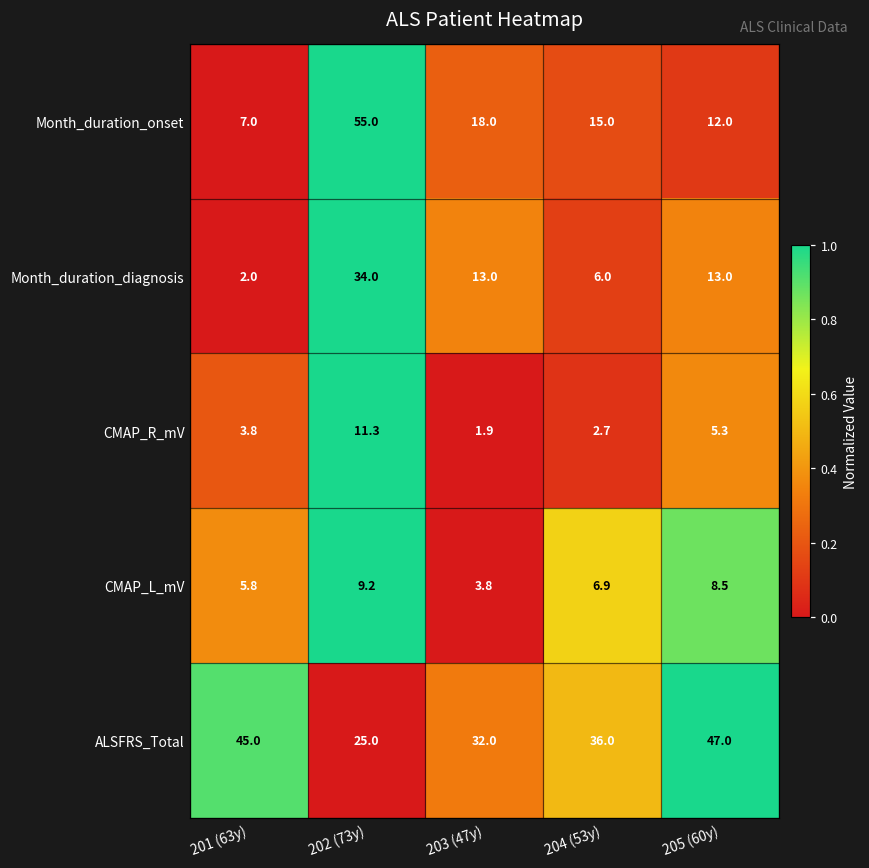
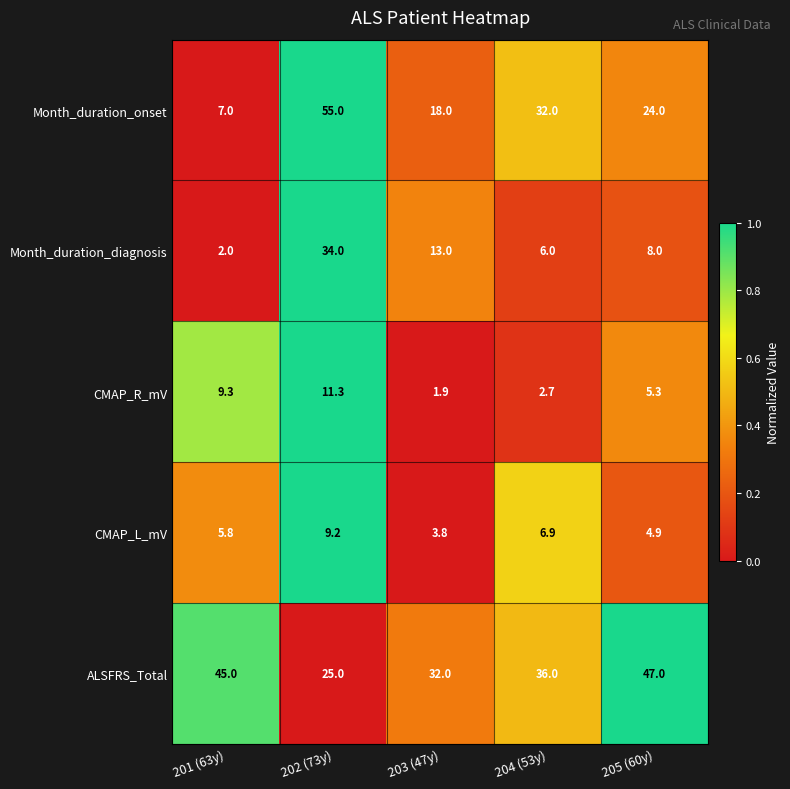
Month_duration_onset, 204 (53y): 15.0 -> 32.0
Month_duration_onset, 205 (60y): 12.0 -> 24.0
Month_duration_diagnosis, 205 (60y): 13.0 -> 8.0
CMAP_R_mV, 201 (63y): 3.8 -> 9.3
CMAP_L_mV, 205 (60y): 8.5 -> 4.9
